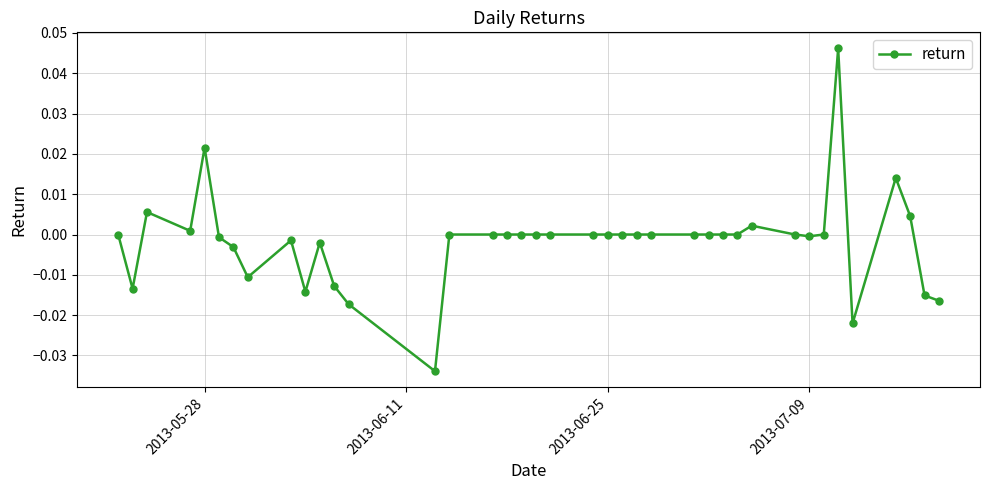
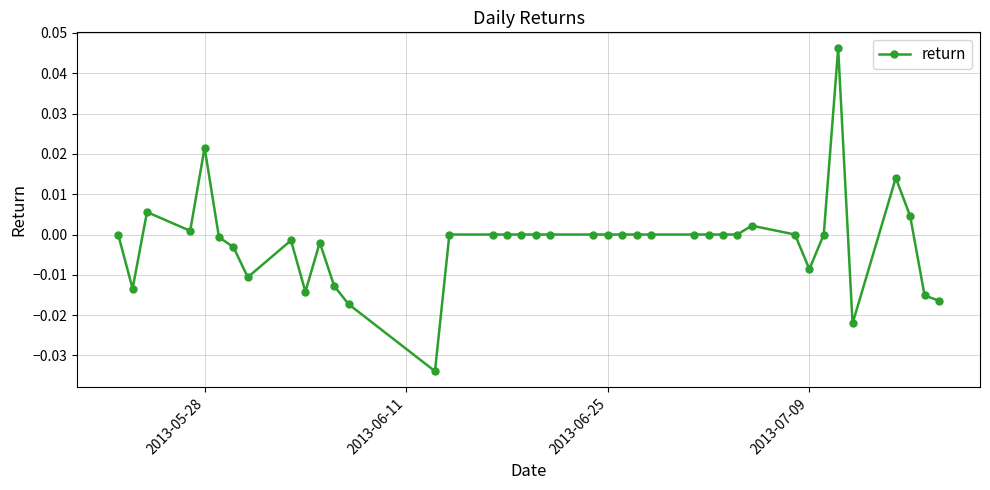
2013-07-09: 0.000 -> -0.009
